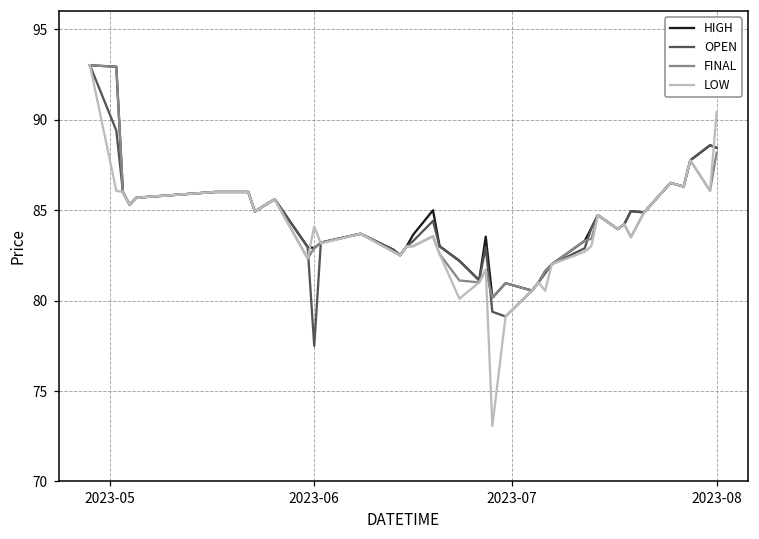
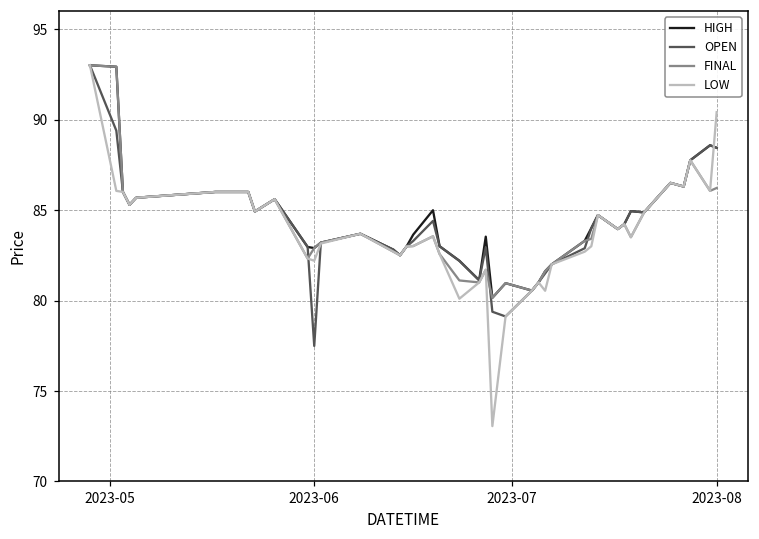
LOW, 2023-06: 84.1 -> 82.2
FINAL, 2023-08: 88.2 -> 86.2
